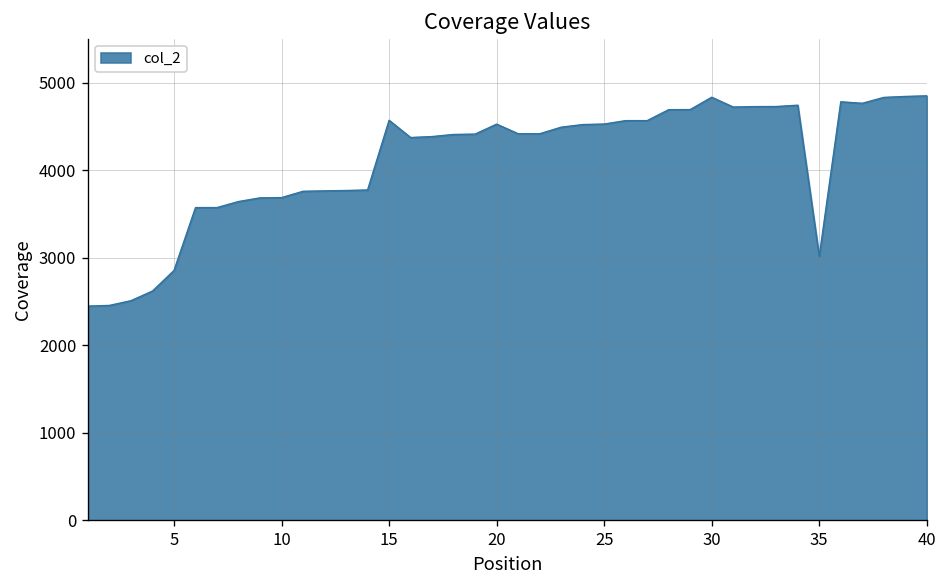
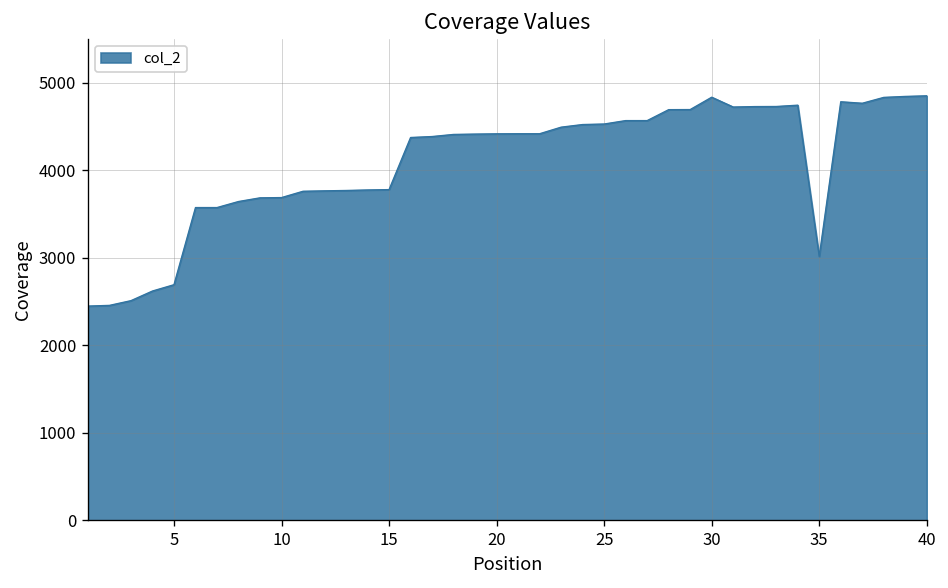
5: 2900 -> 2700
15: 4600 -> 3800
20: 4500 -> 4400
